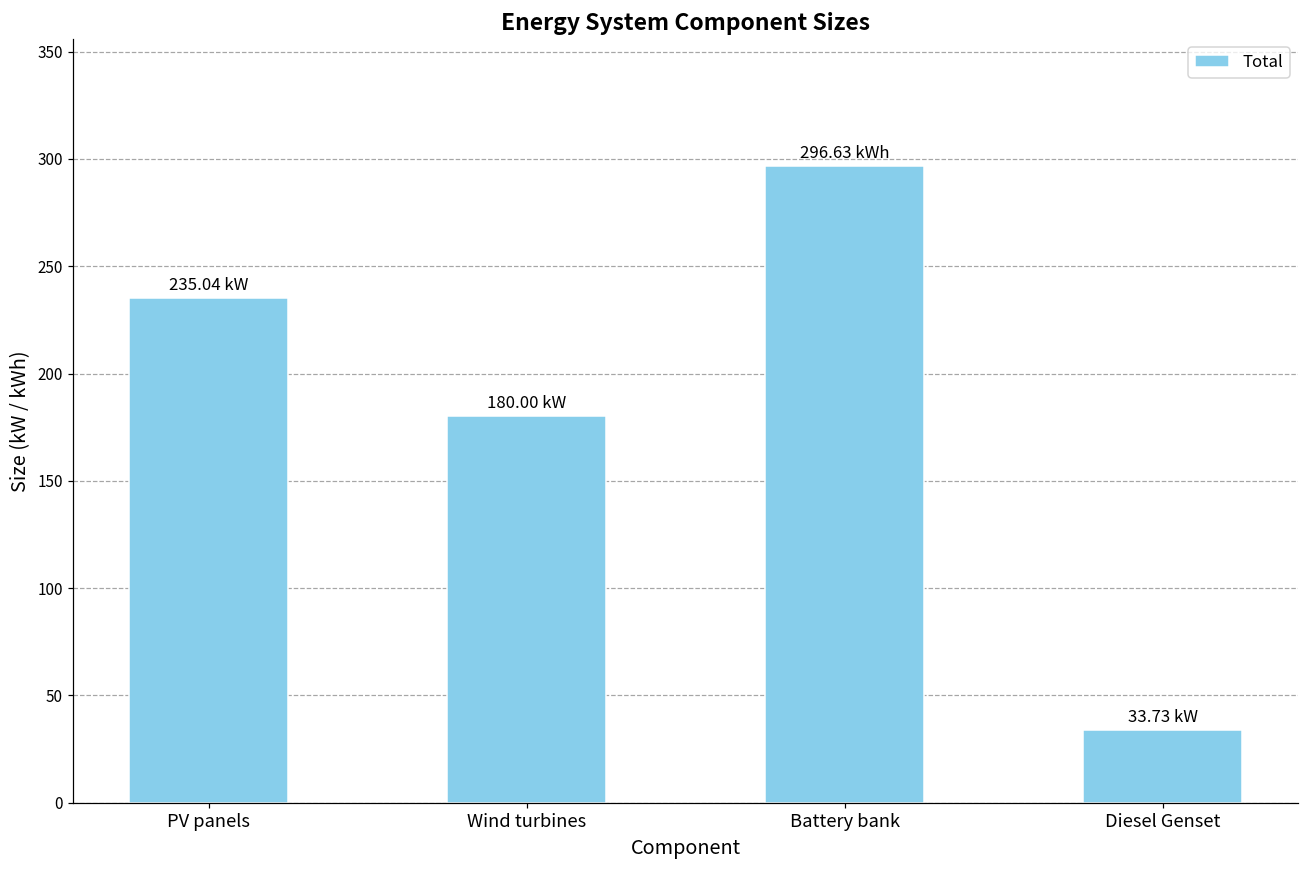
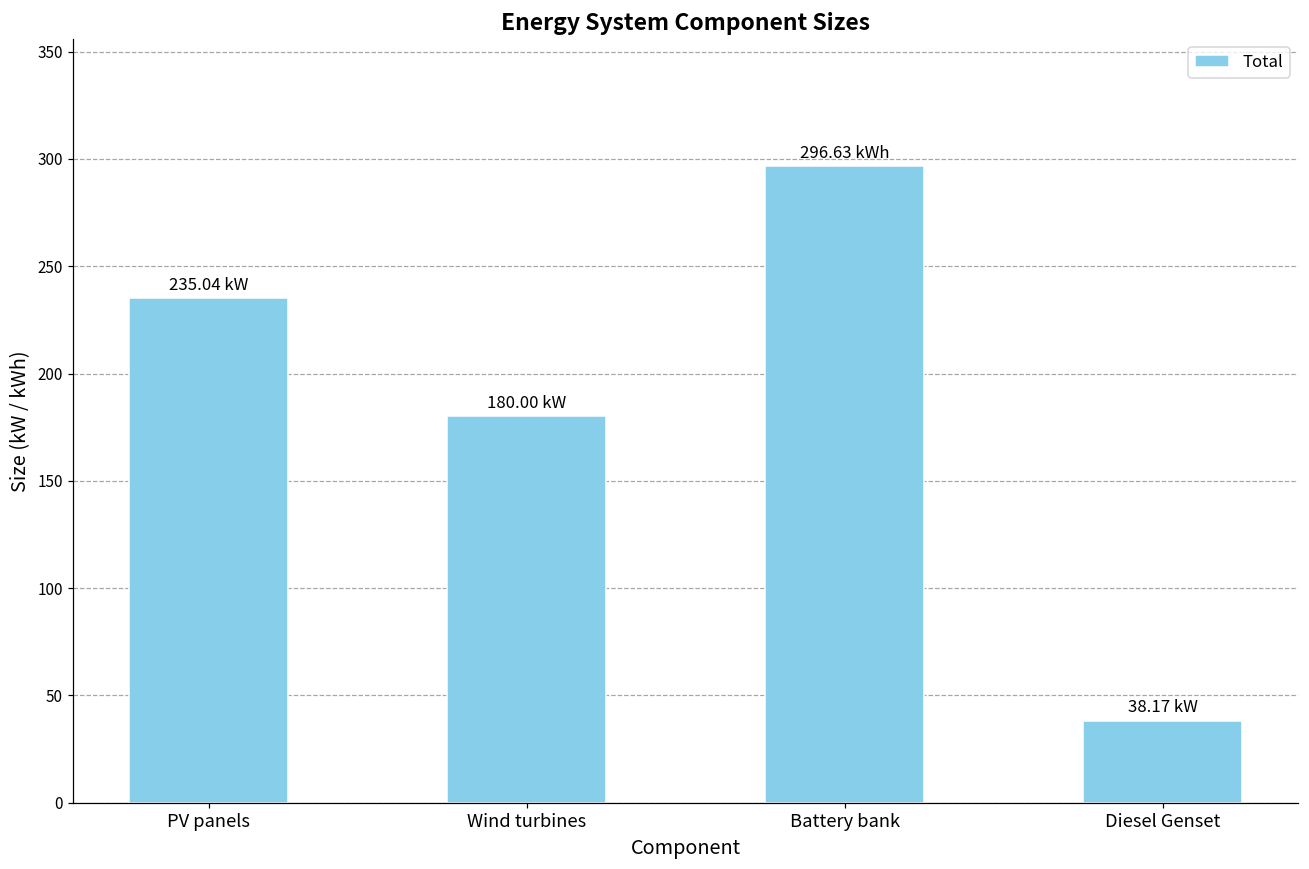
Diesel Genset: 33.73 -> 38.17
